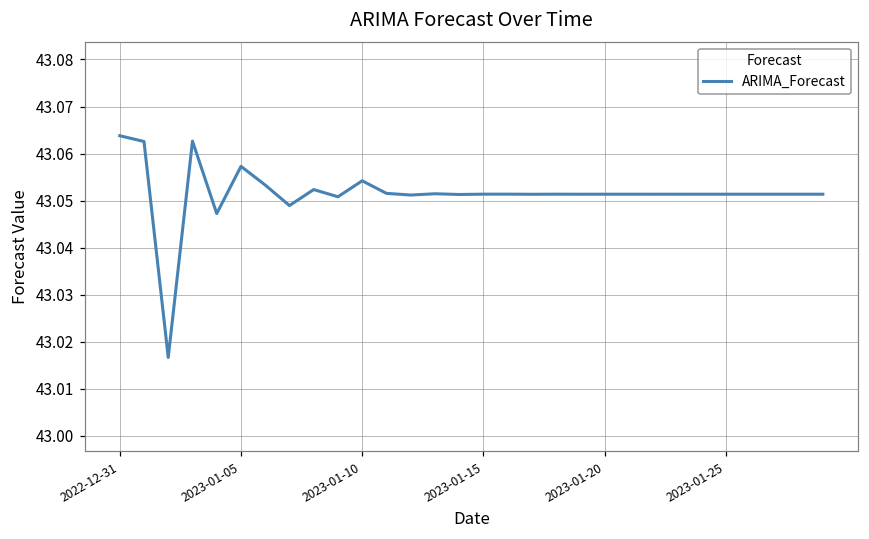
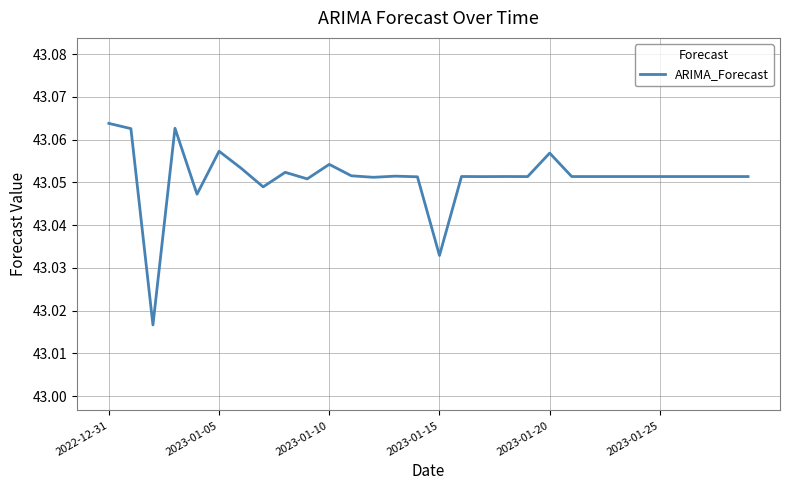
2023-01-15: 43.051 -> 43.033
2023-01-20: 43.051 -> 43.057
